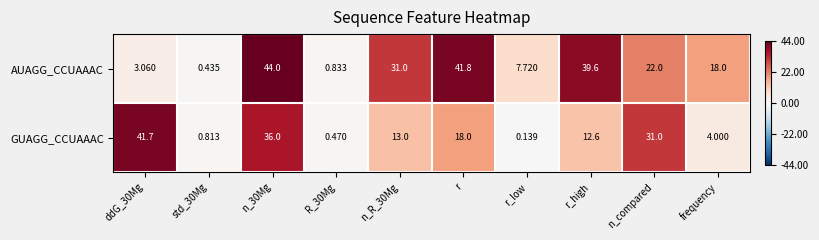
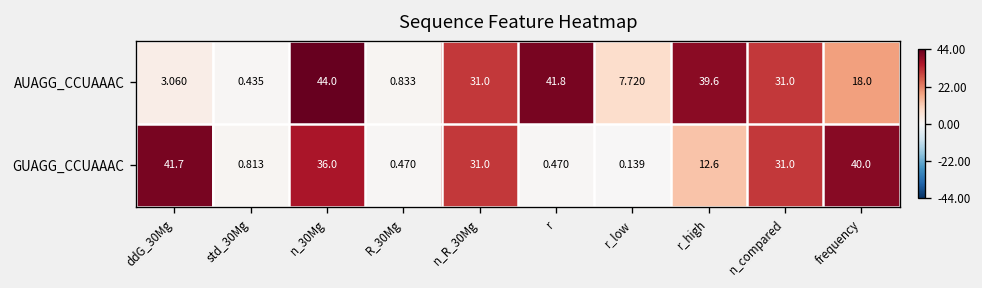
AUAGG_CCUAAAC, n_compared: 22.0 -> 31.0
GUAGG_CCUAAAC, n_R_30Mg: 13.0 -> 31.0
GUAGG_CCUAAAC, r: 18.0 -> 0.470
GUAGG_CCUAAAC, frequency: 4.000 -> 40.0
